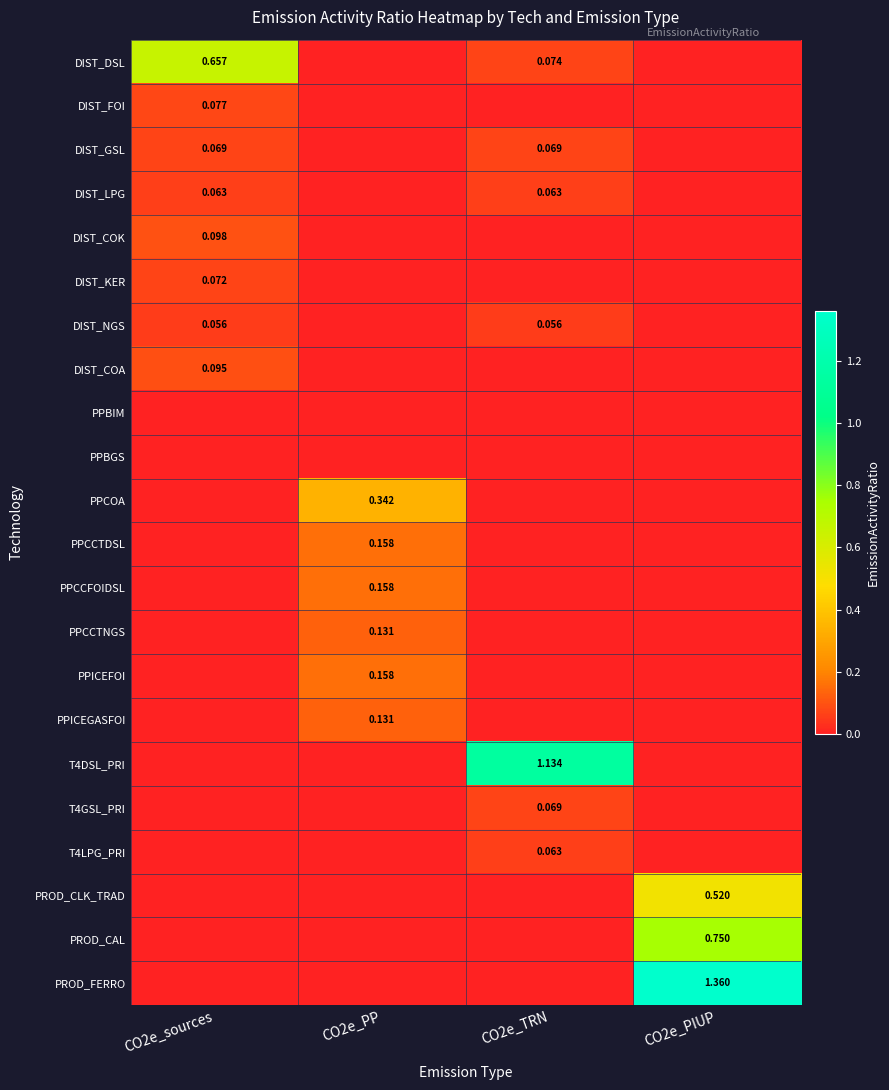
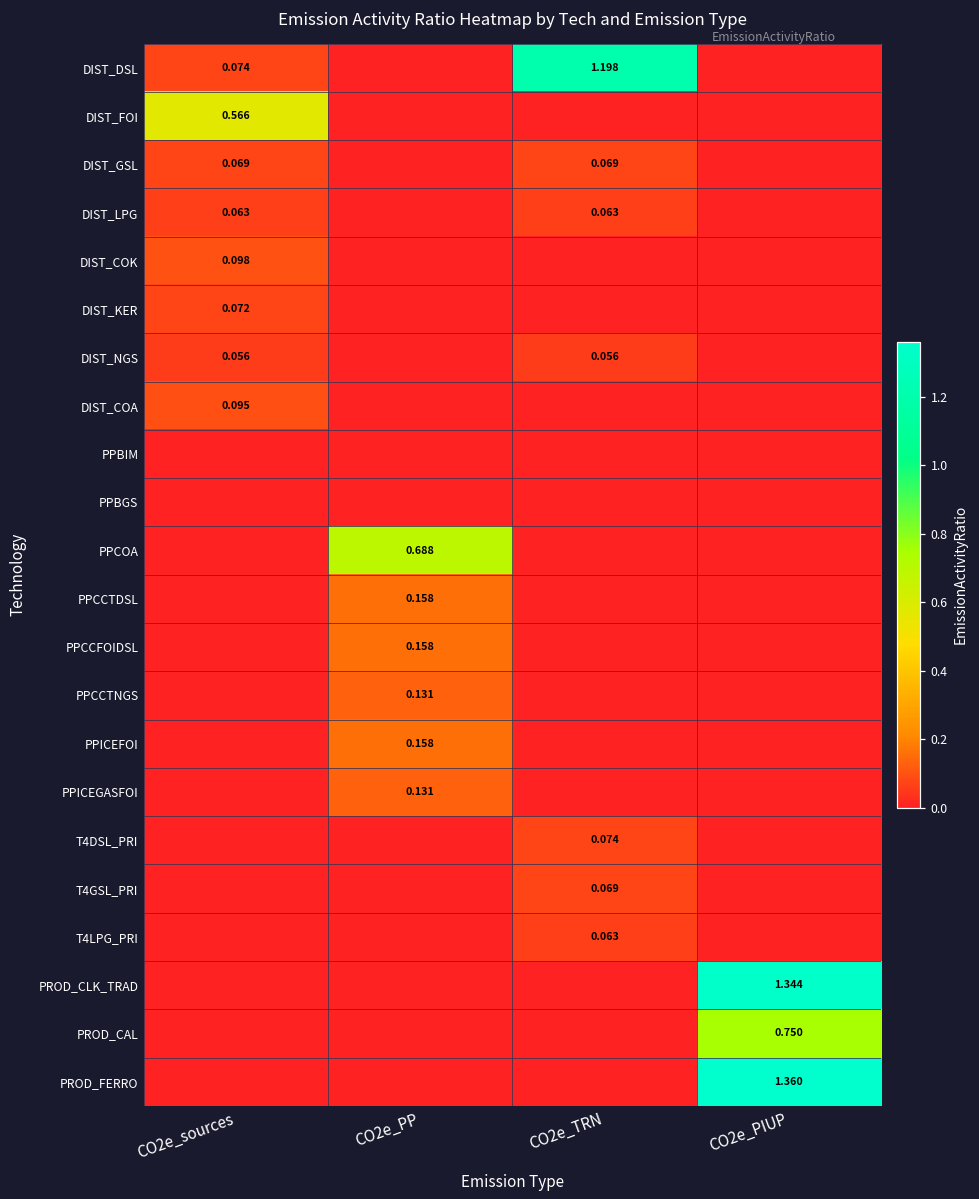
DIST_DSL, CO2e_sources: 0.657 -> 0.074
DIST_DSL, CO2e_TRN: 0.074 -> 1.198
DIST_FOI, CO2e_sources: 0.077 -> 0.566
PPCOA, CO2e_PP: 0.342 -> 0.688
T4DSL_PRI, CO2e_TRN: 1.134 -> 0.074
PROD_CLK_TRAD, CO2e_PIUP: 0.520 -> 1.344
